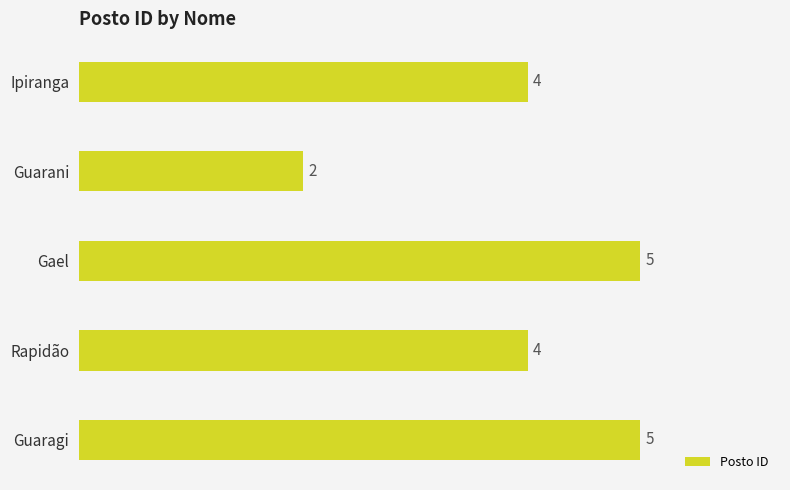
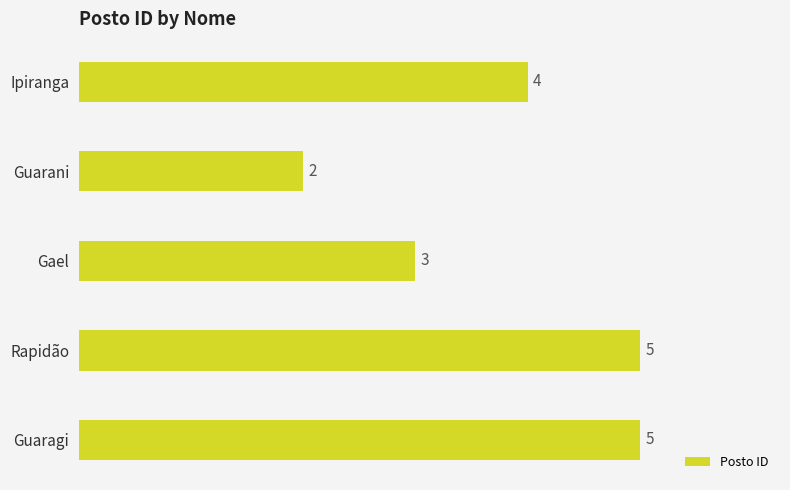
Gael: 5 -> 3
Rapidão: 4 -> 5
